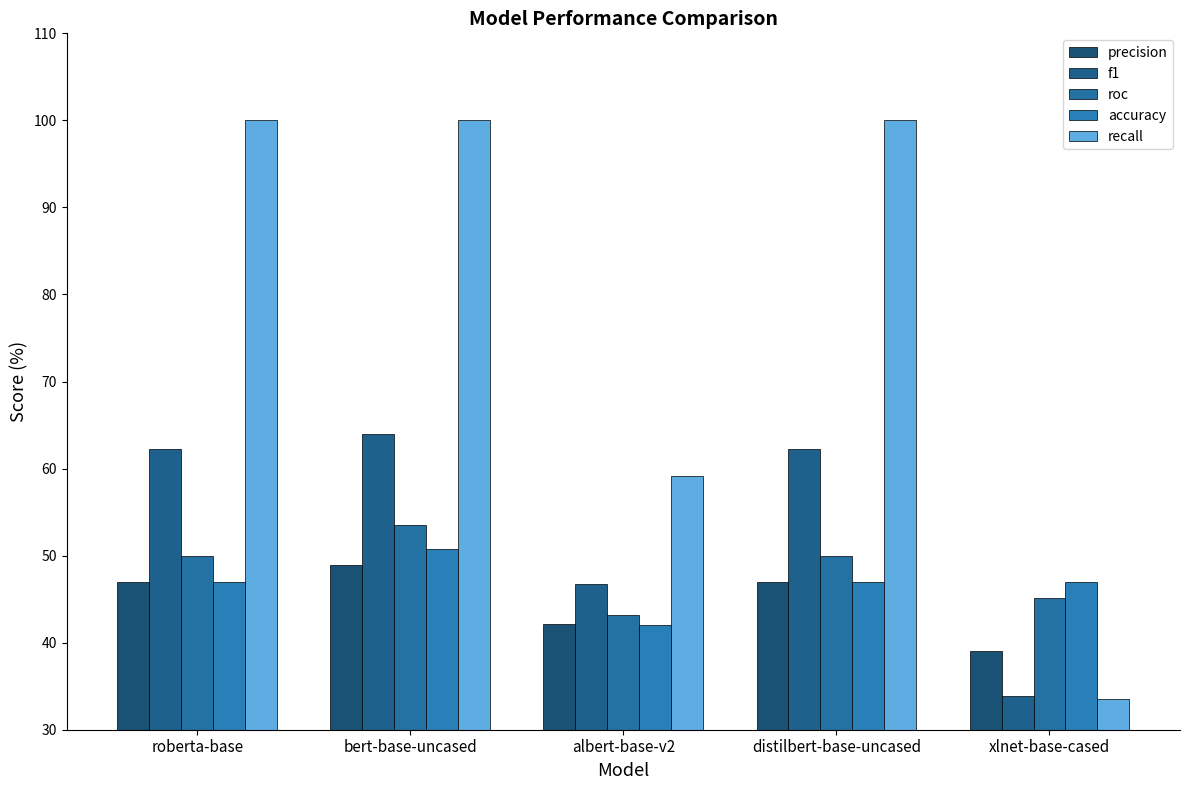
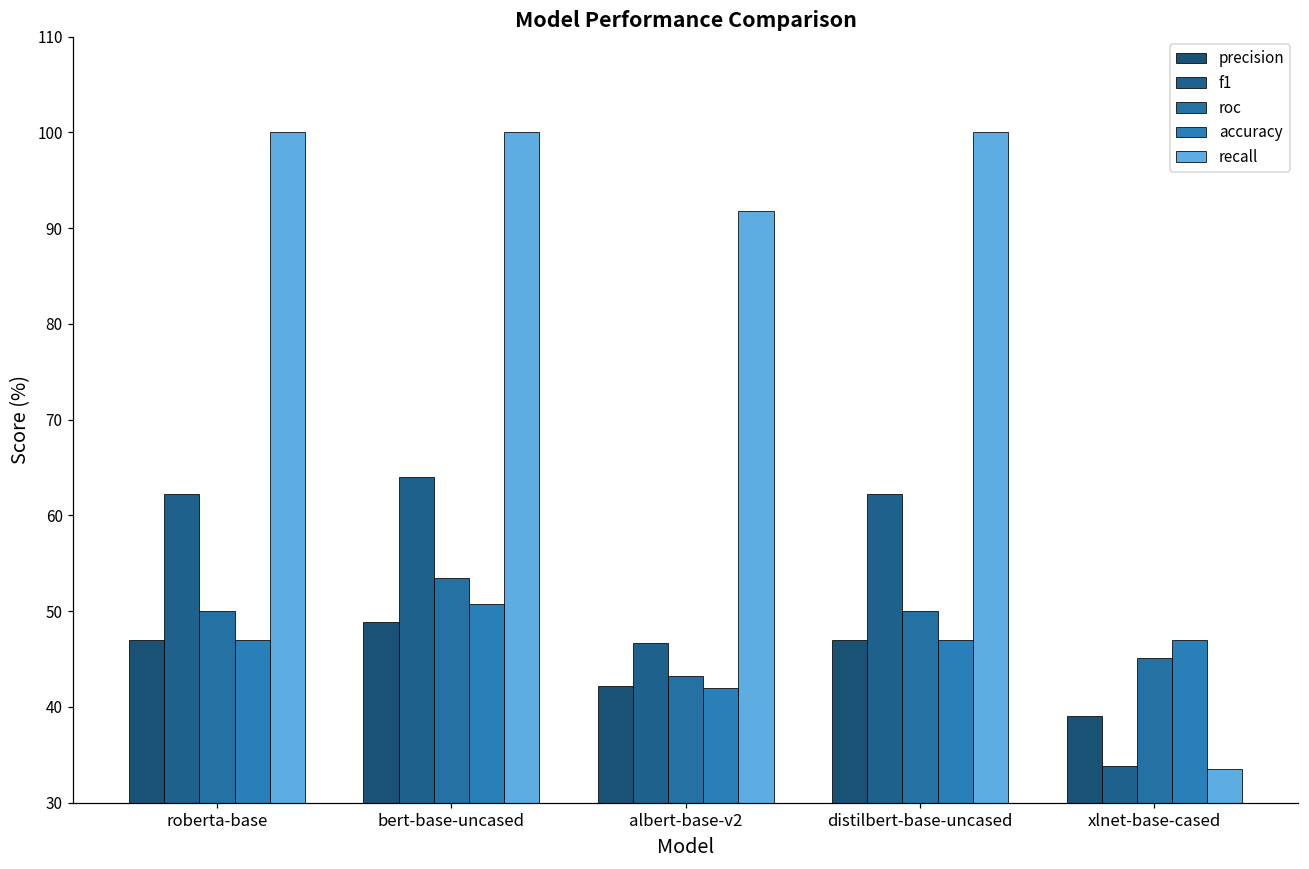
recall, albert-base-v2: 59 -> 92
